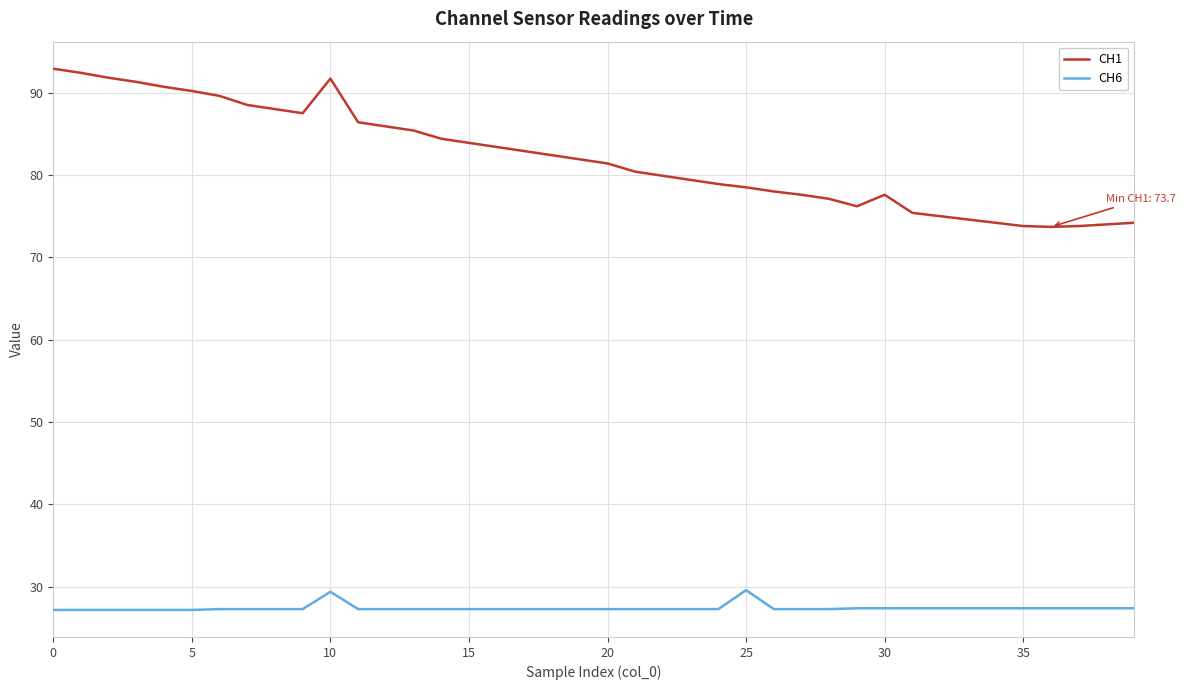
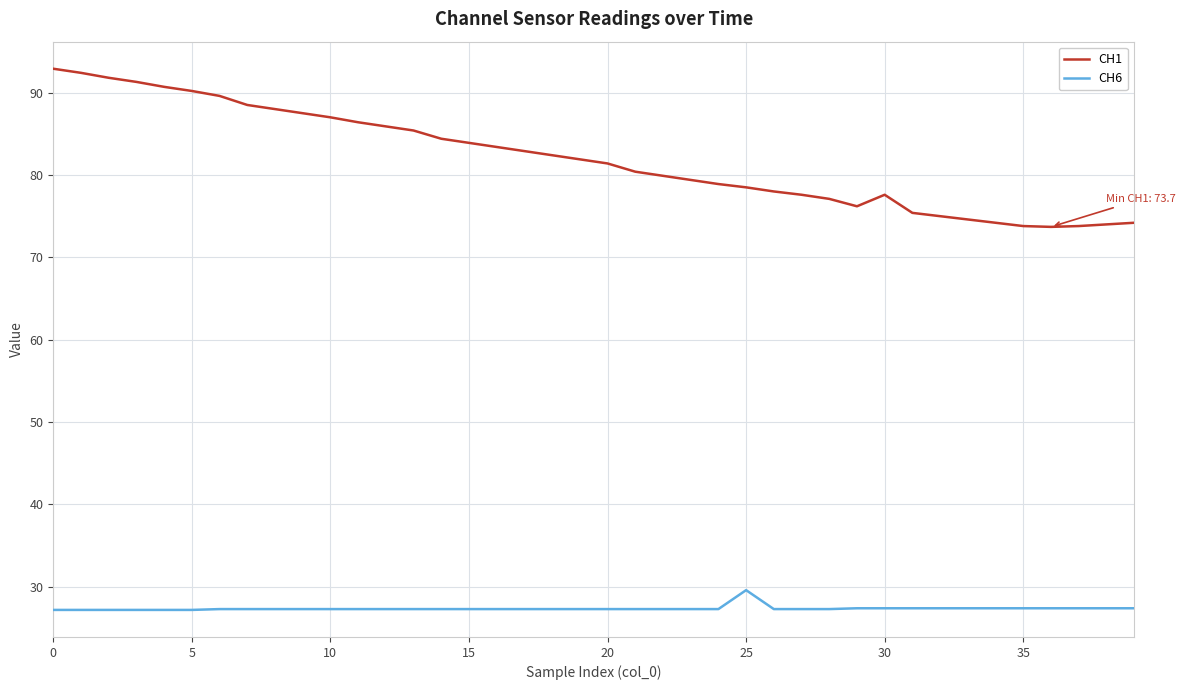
CH1, 10: 92 -> 87
CH6, 10: 29 -> 27
